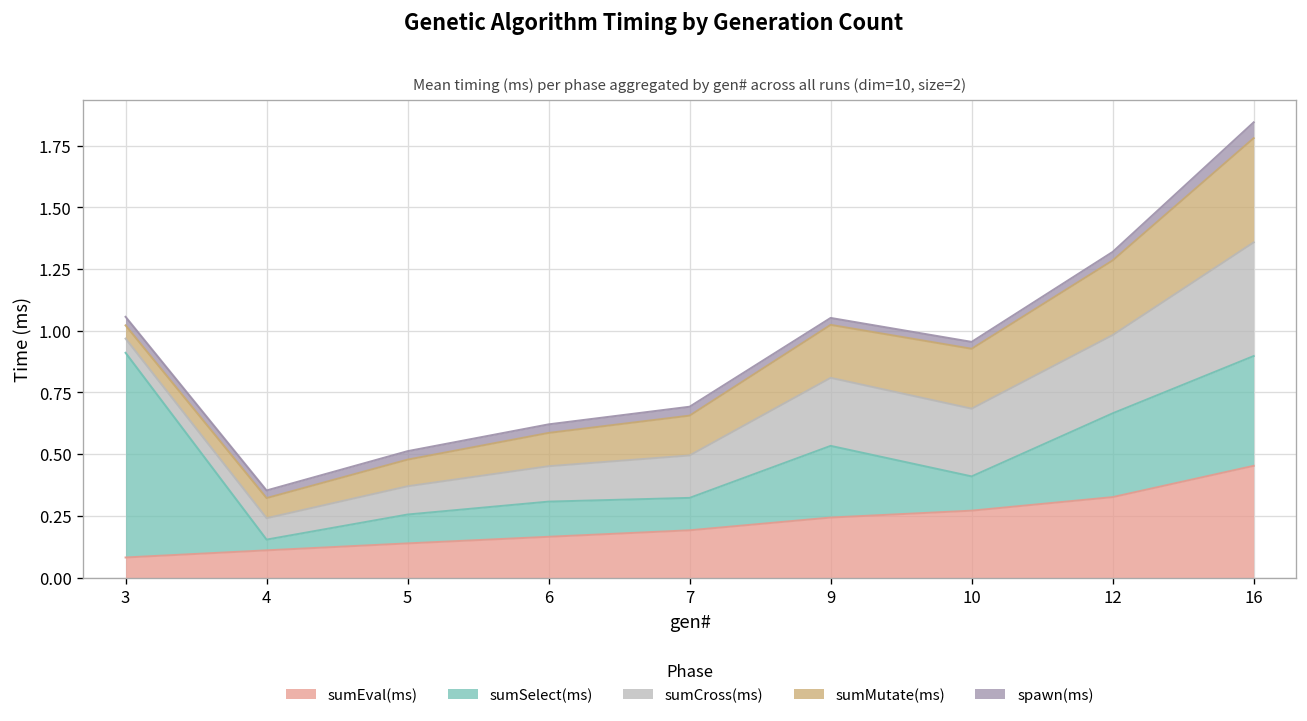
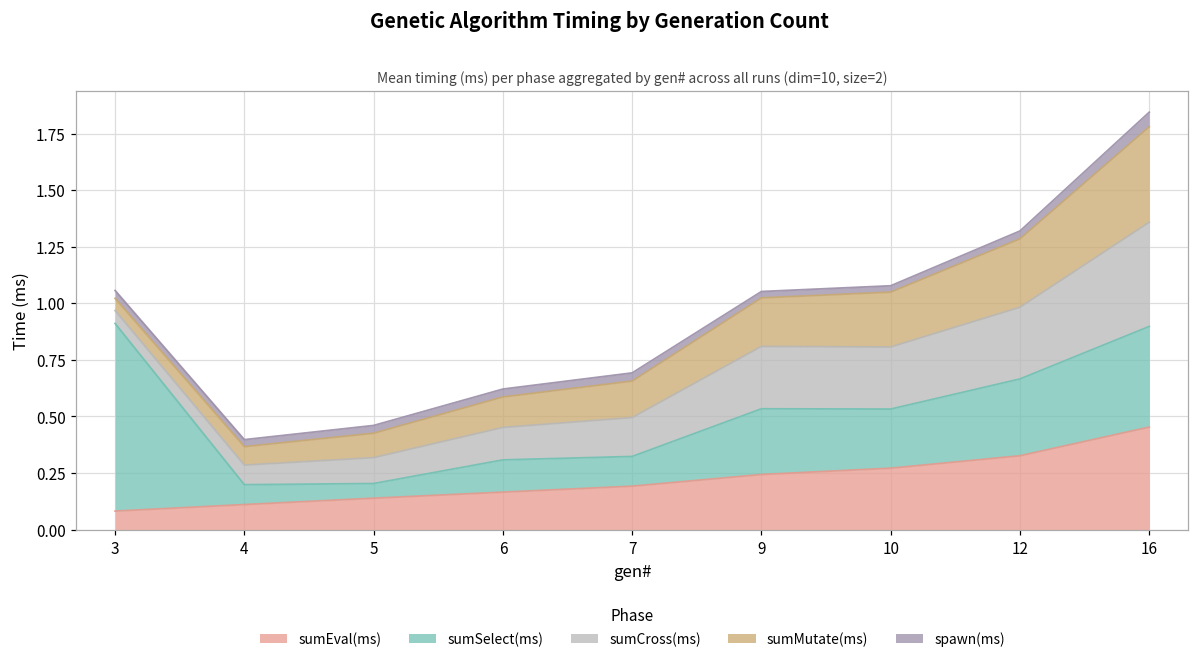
sumSelect(ms), 4: 0.04 -> 0.09
sumSelect(ms), 5: 0.12 -> 0.06
sumSelect(ms), 10: 0.14 -> 0.26
